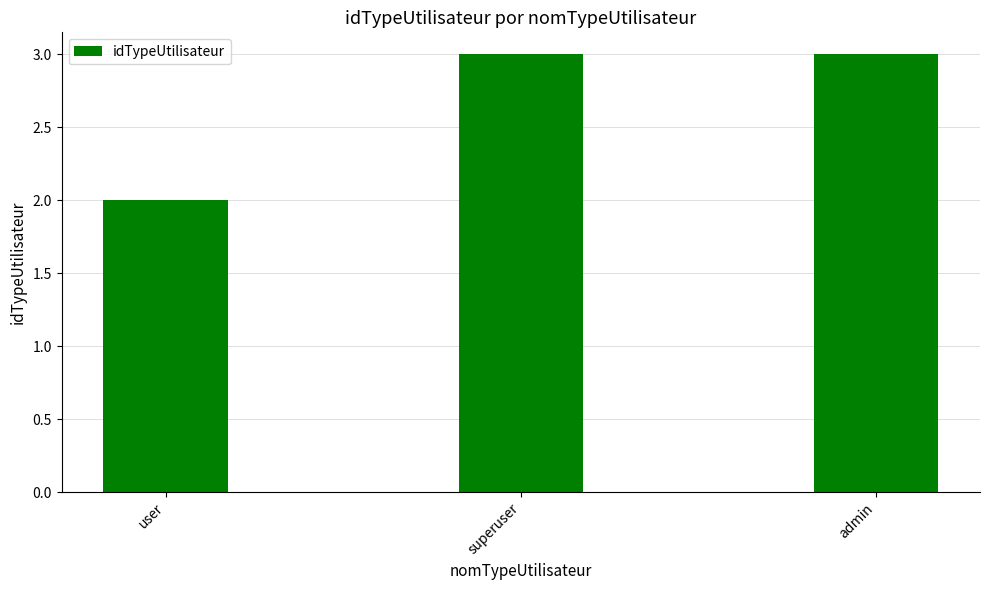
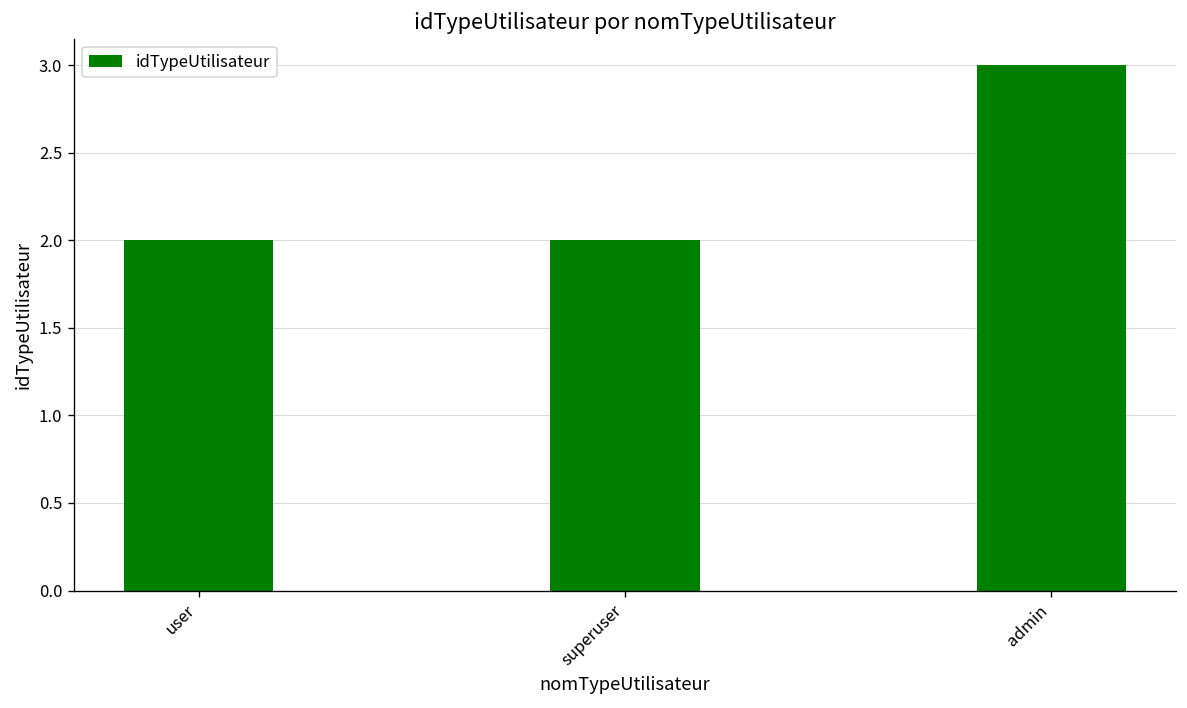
superuser: 3 -> 2
